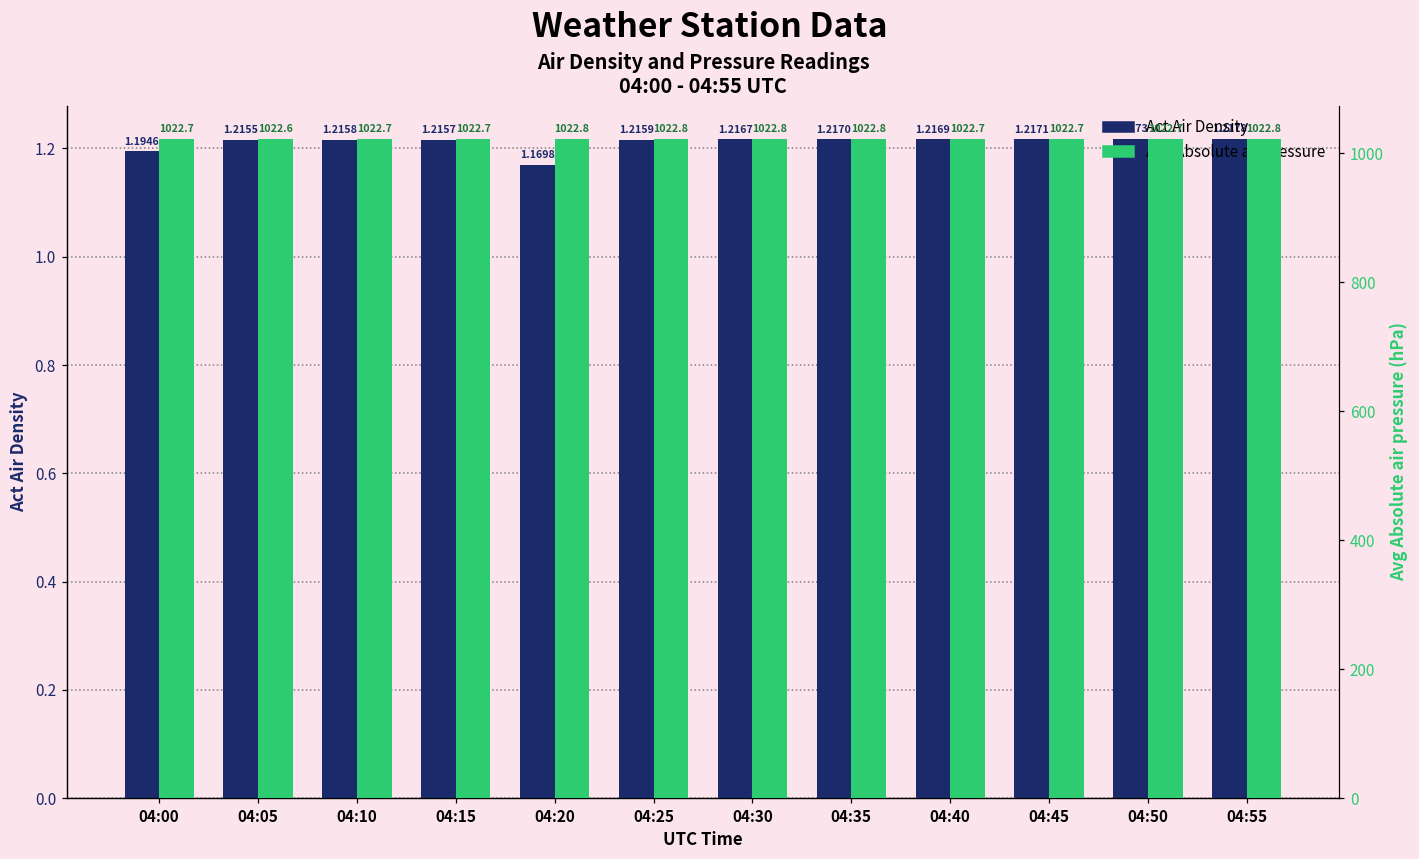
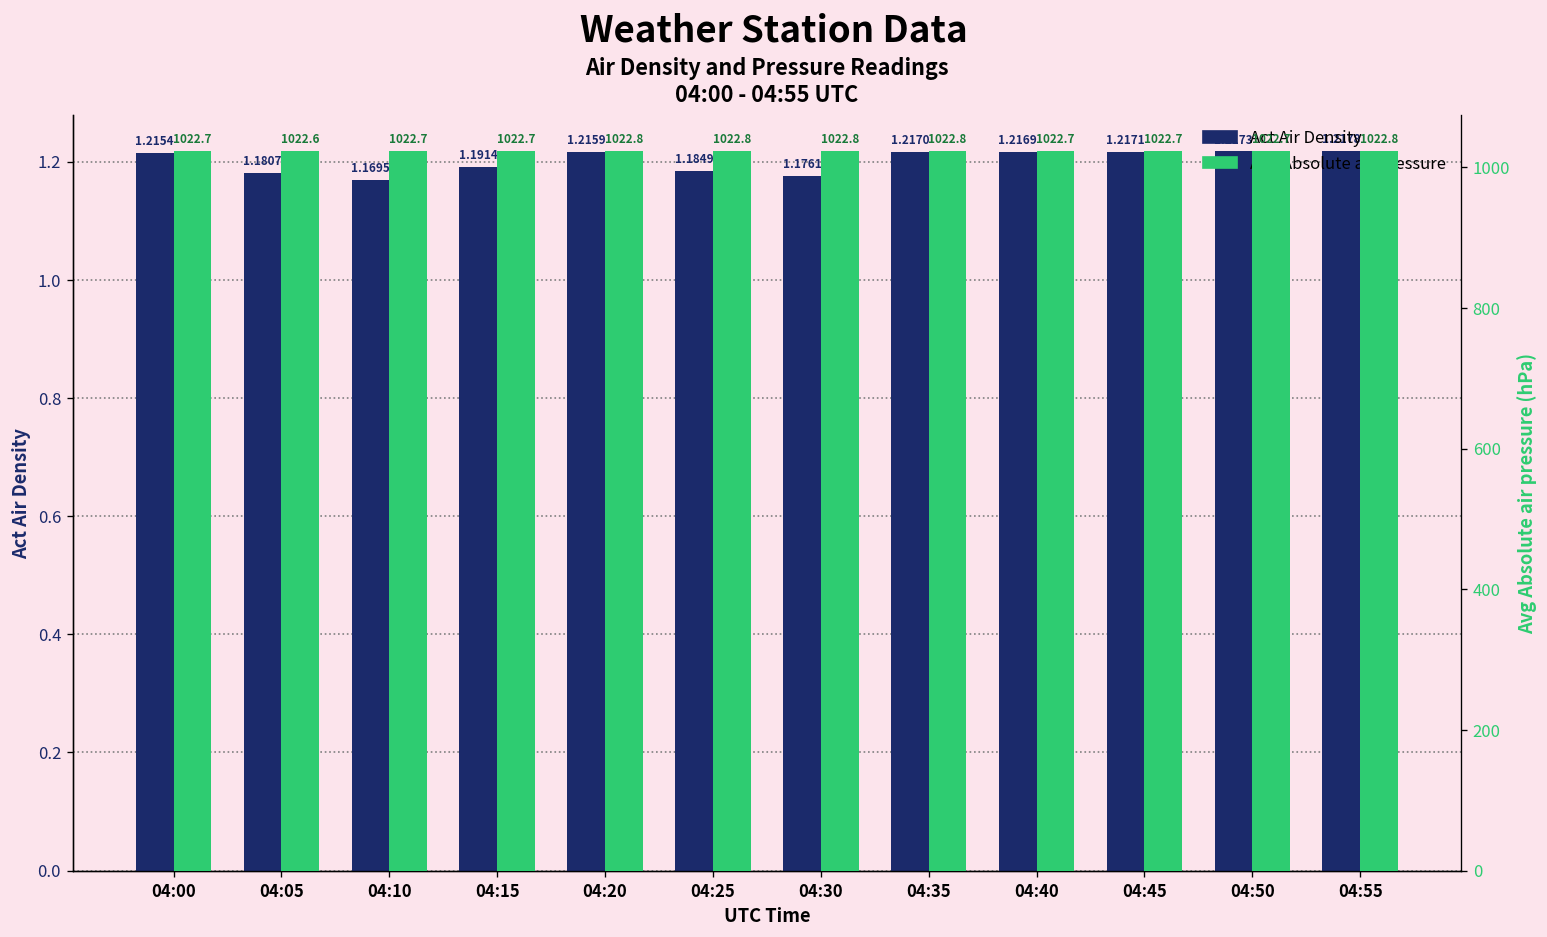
Act Air Density, 04:00: 1.1946 -> 1.2154
Act Air Density, 04:05: 1.2155 -> 1.1807
Act Air Density, 04:10: 1.2158 -> 1.1695
Act Air Density, 04:15: 1.2157 -> 1.1914
Act Air Density, 04:20: 1.1698 -> 1.2159
Act Air Density, 04:25: 1.2159 -> 1.1849
Act Air Density, 04:30: 1.2167 -> 1.1761
